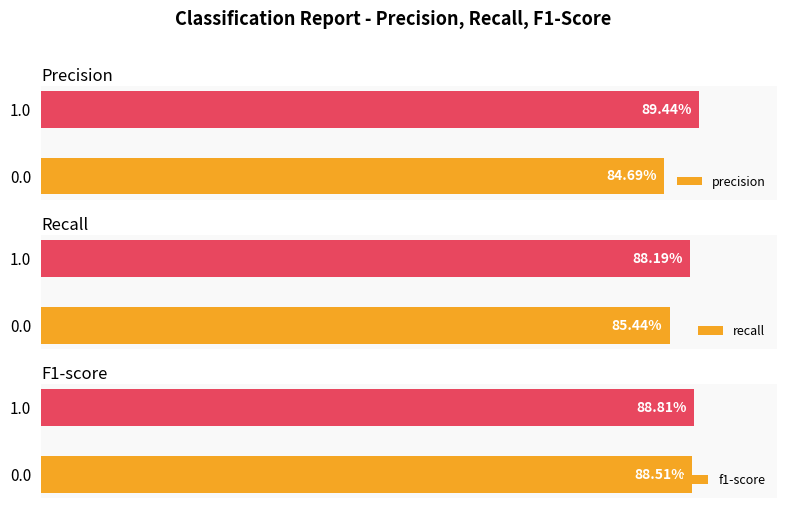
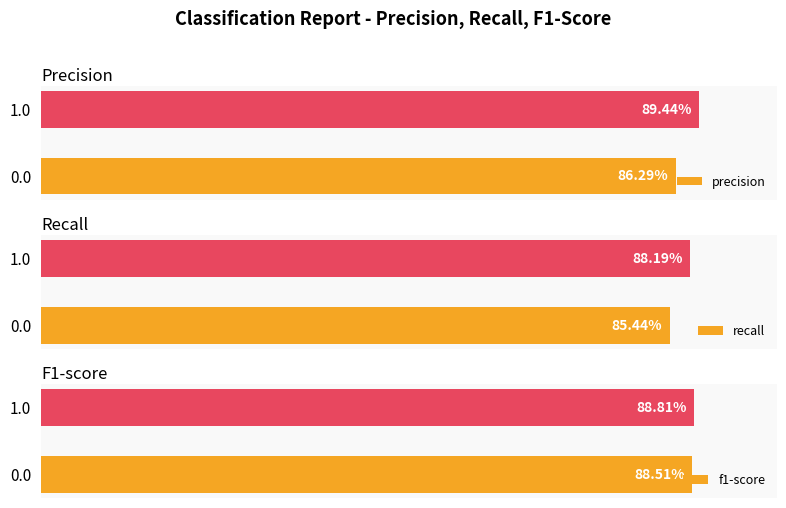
Precision, 0.0: 84.69% -> 86.29%
